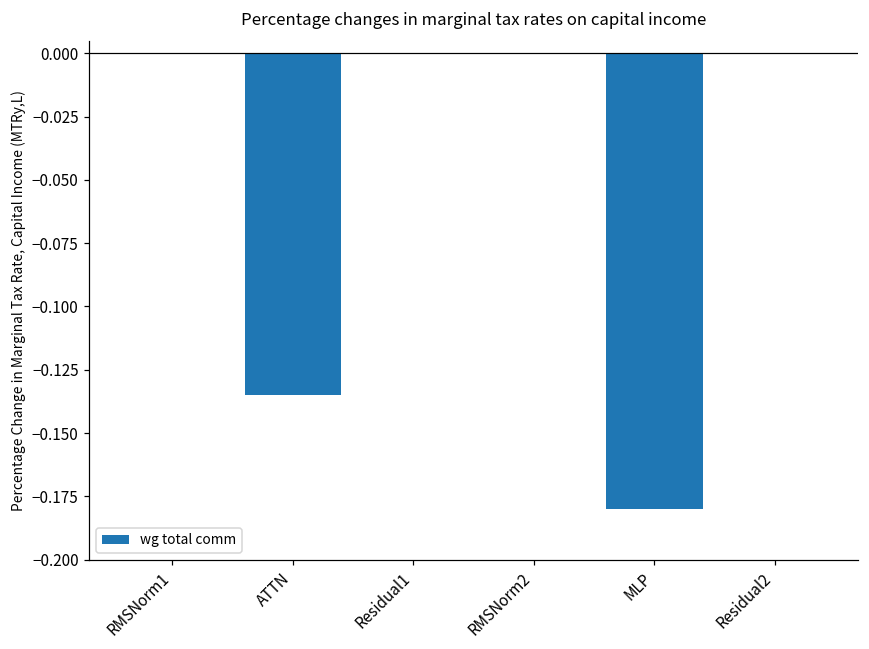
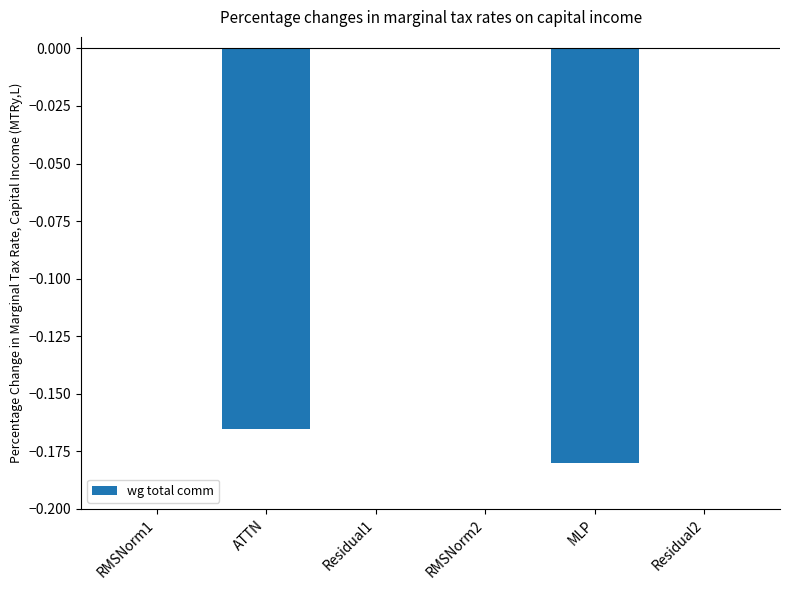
ATTN: -0.135 -> -0.165
